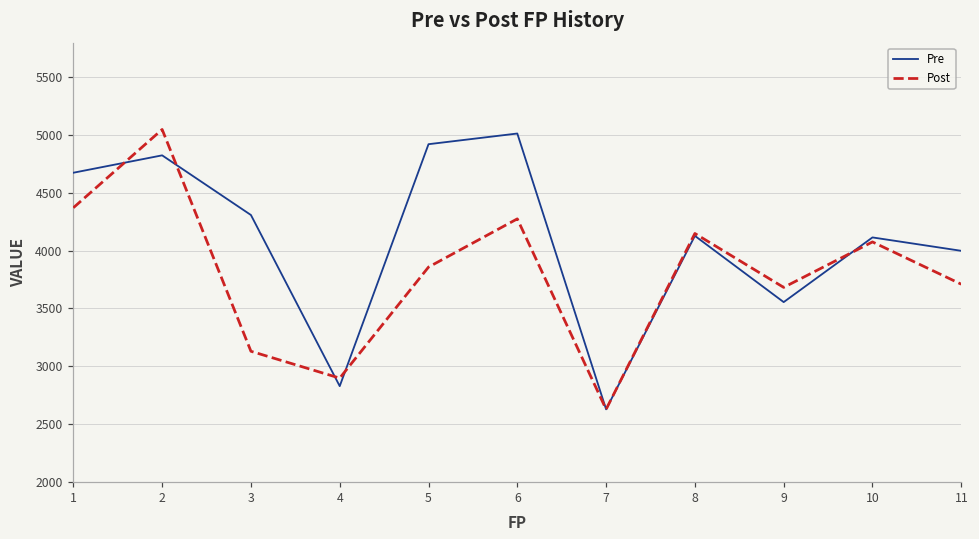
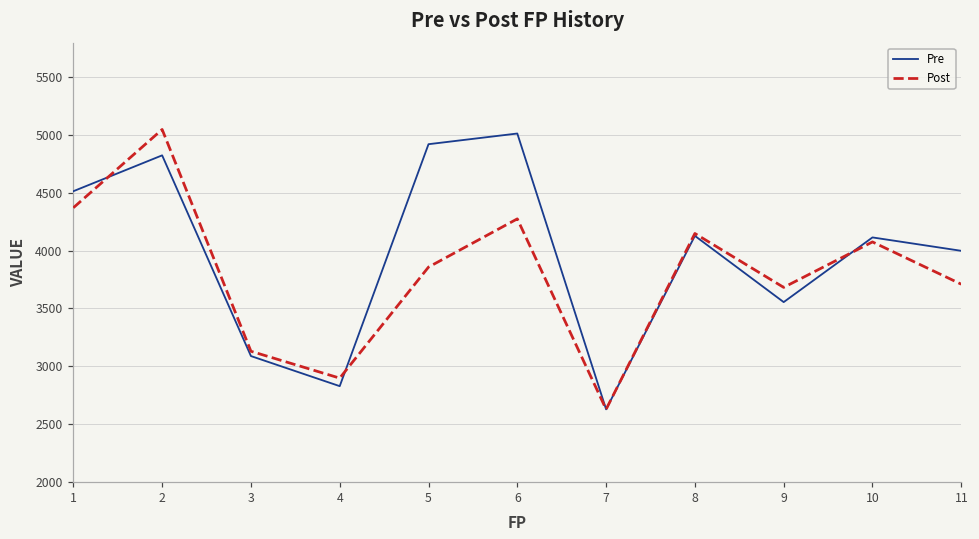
Pre, 1: 4680 -> 4520
Pre, 3: 4310 -> 3090
